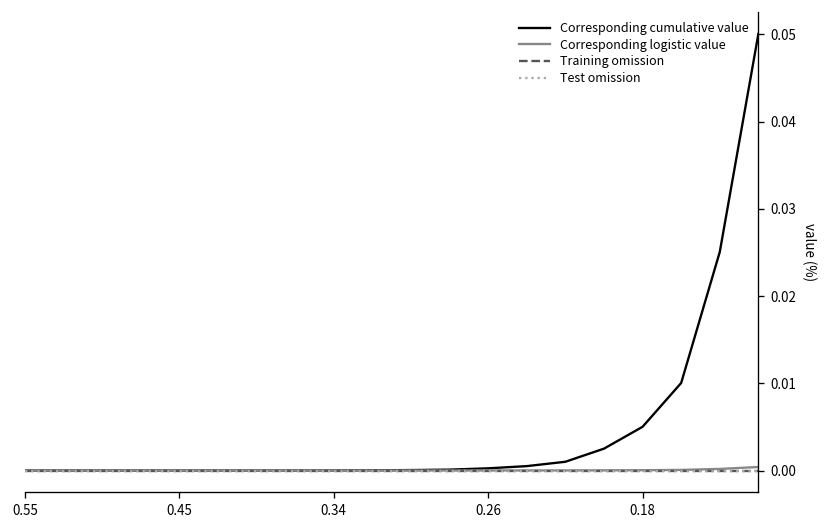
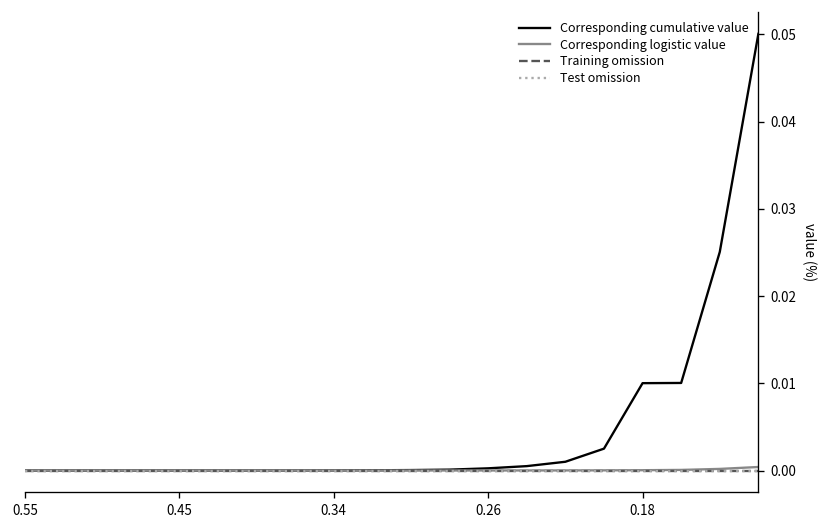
Corresponding cumulative value, 0.18: 0.005 -> 0.010
